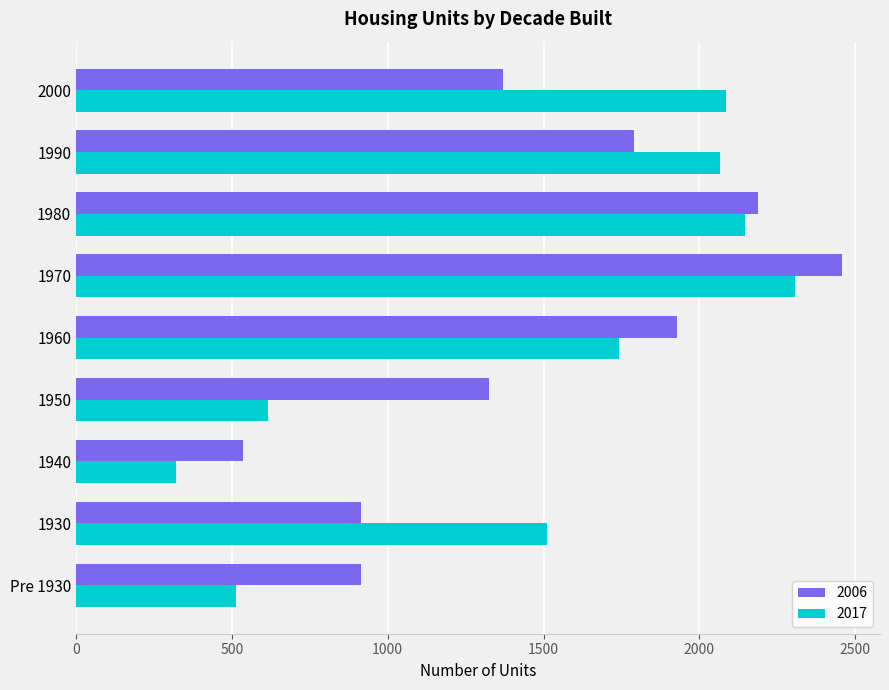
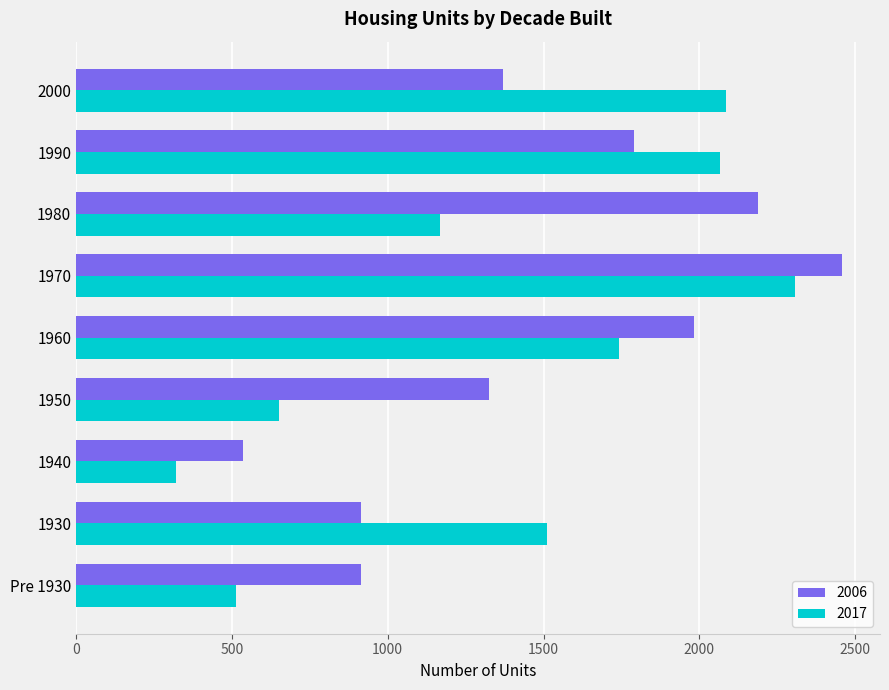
2017, 1980: 2150 -> 1170
2006, 1960: 1930 -> 1980
2017, 1950: 620 -> 650
